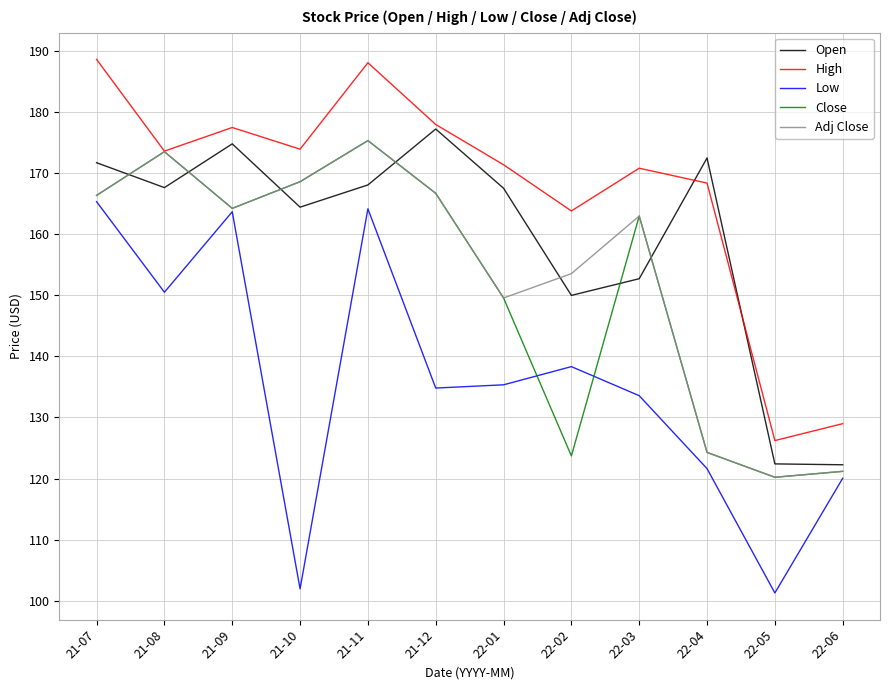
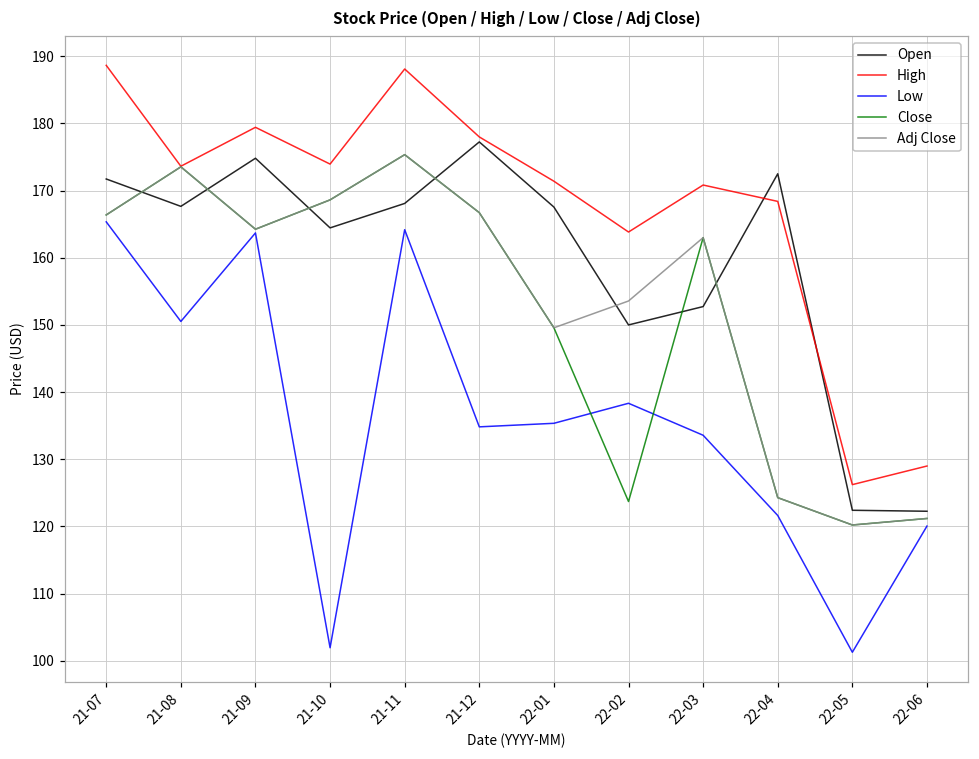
High, 21-09: 177 -> 179
